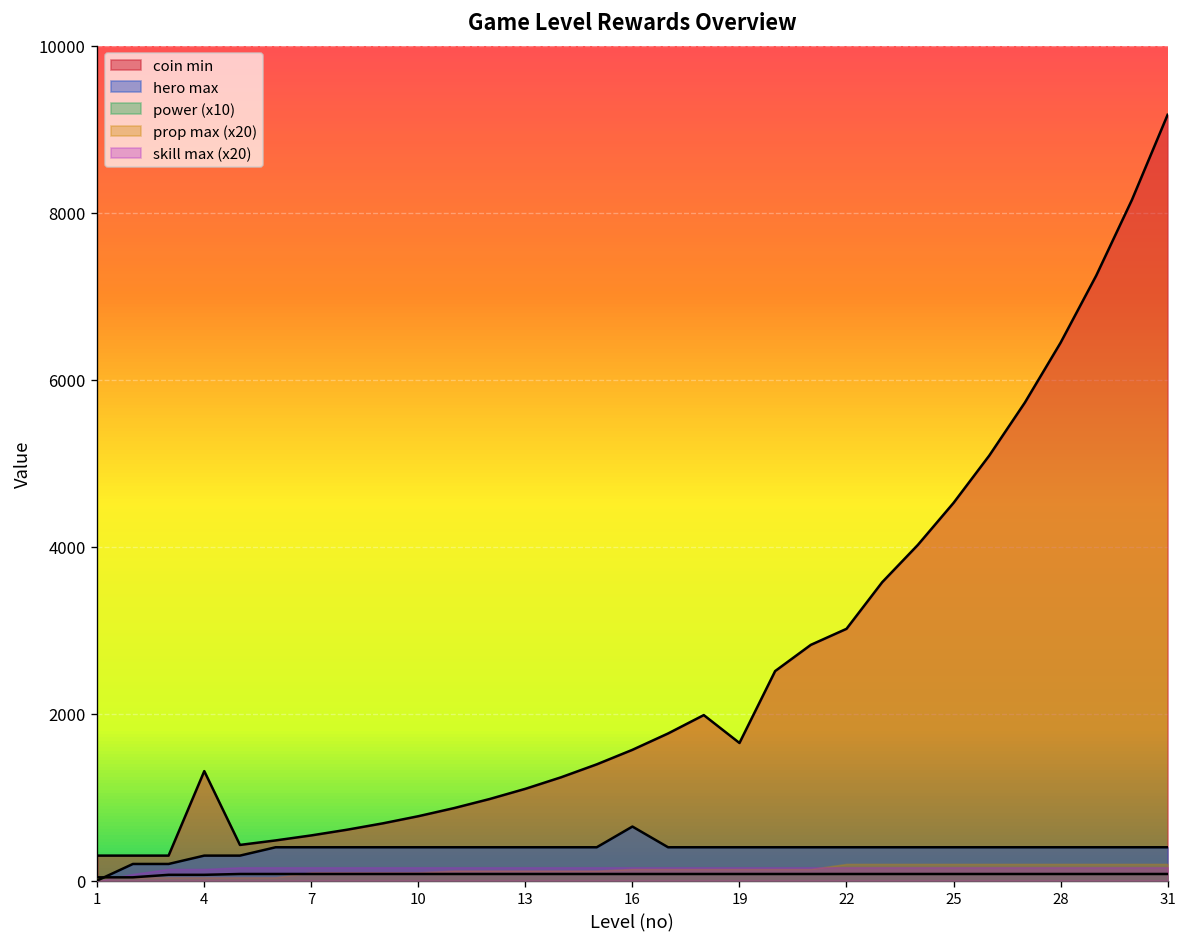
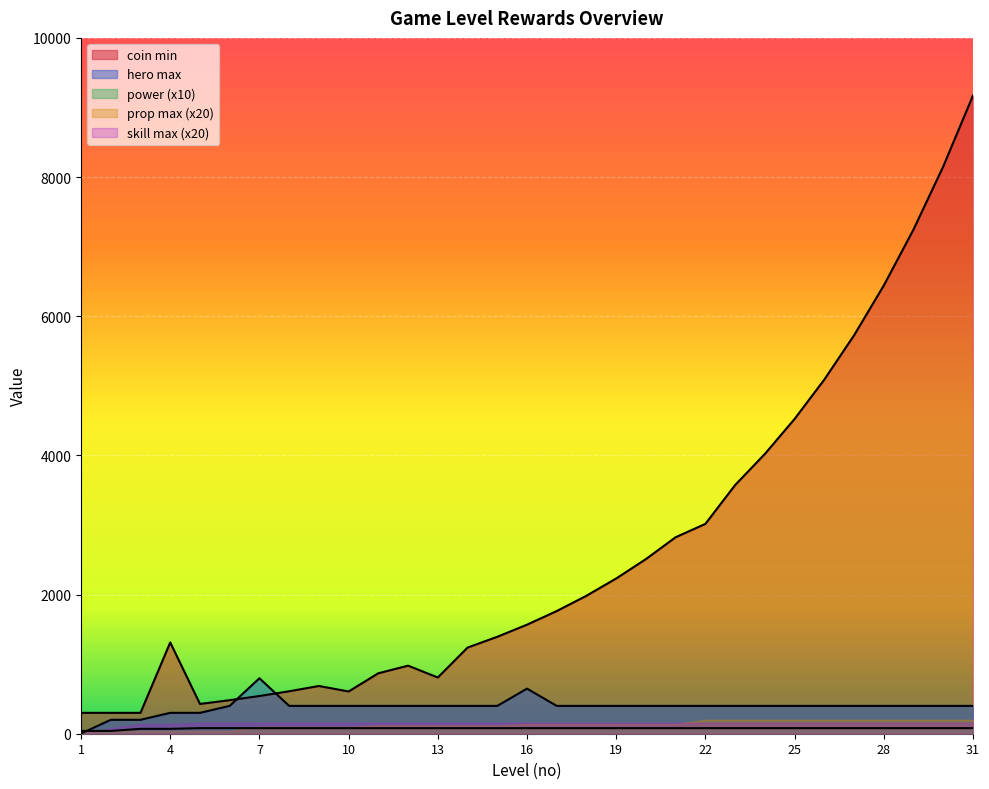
hero max, 7: 400 -> 800
coin min, 10: 800 -> 600
coin min, 13: 1100 -> 800
coin min, 19: 1600 -> 2200
